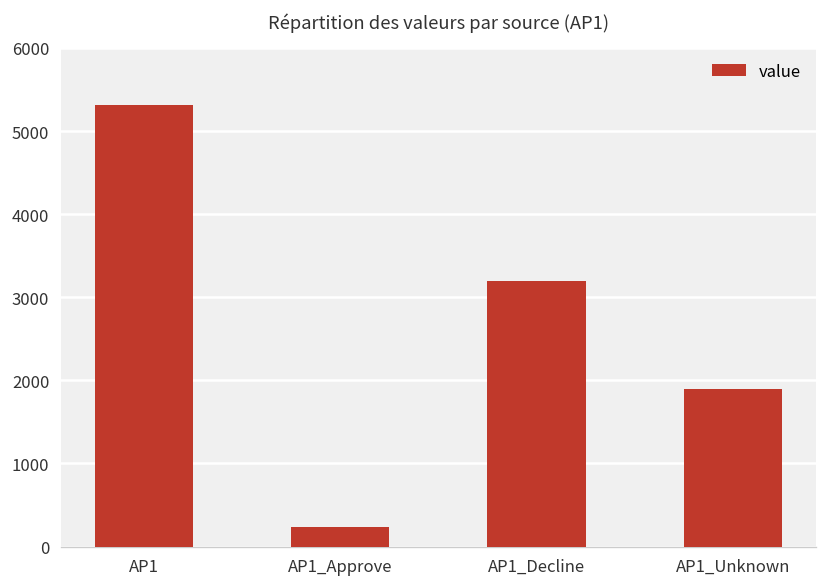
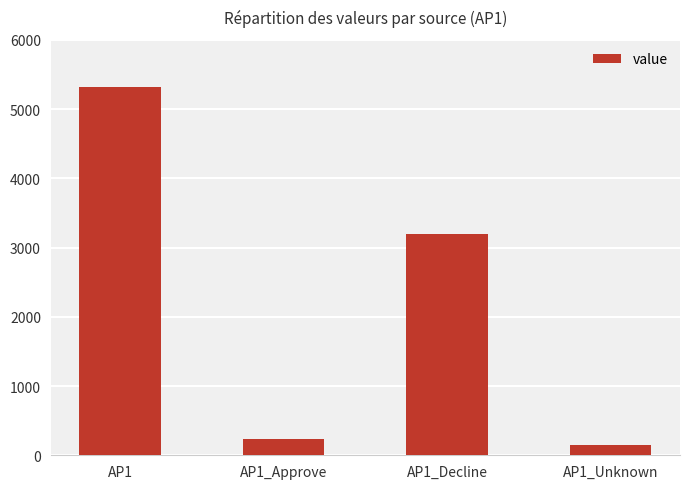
AP1_Unknown: 1900 -> 200
